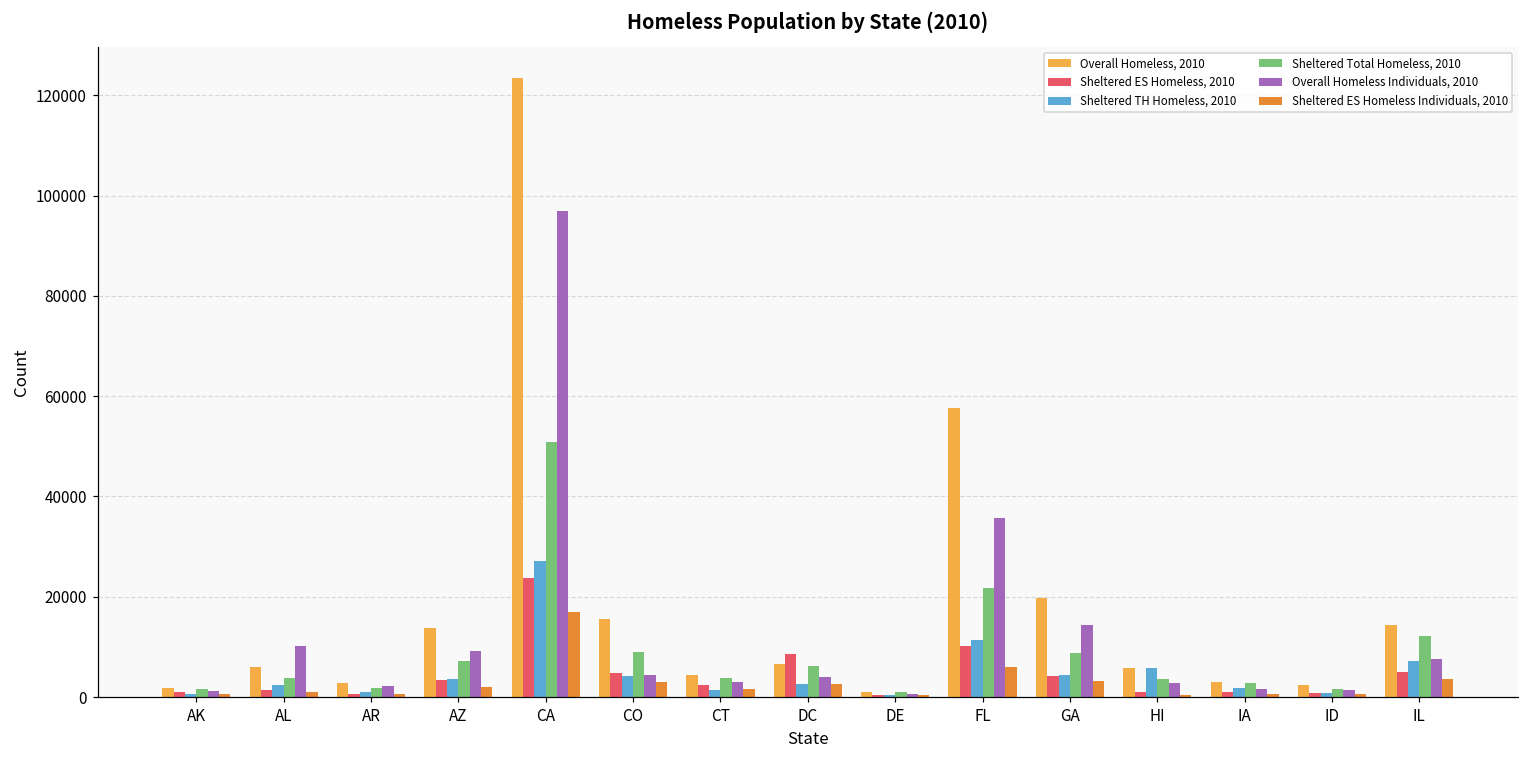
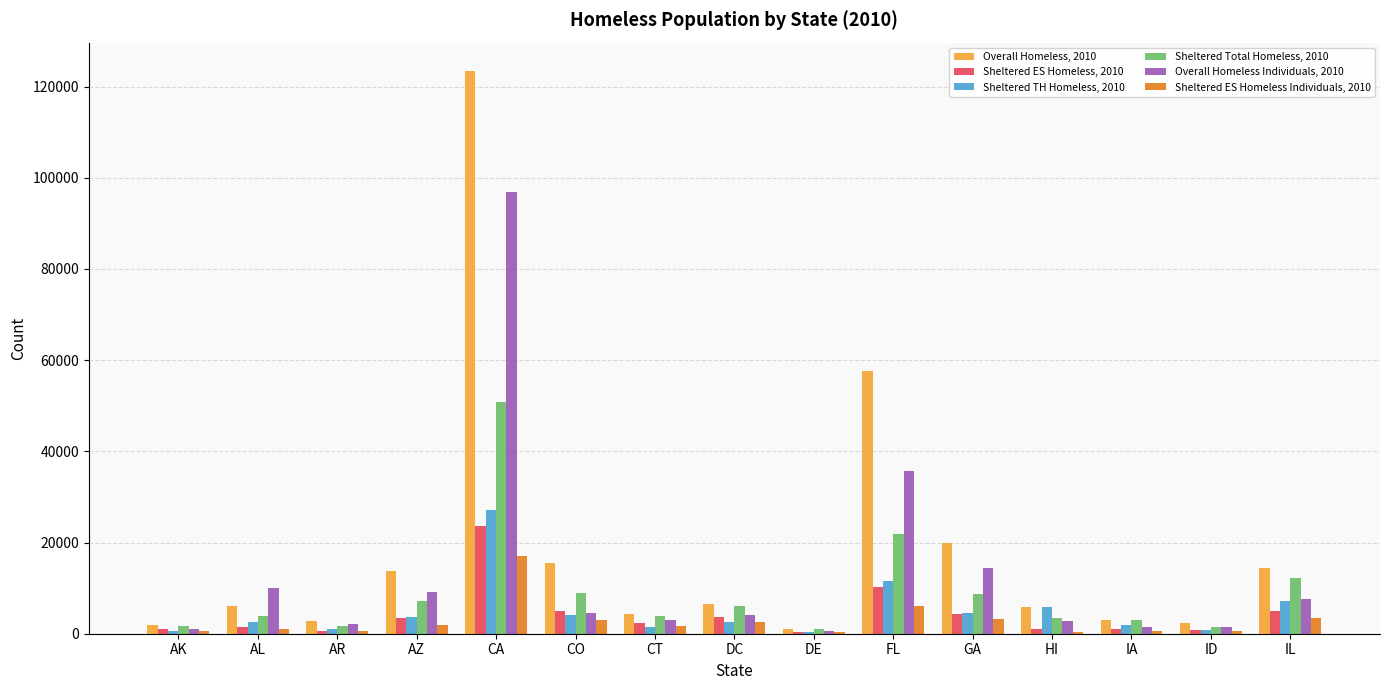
Sheltered ES Homeless, 2010, DC: 9000 -> 4000
